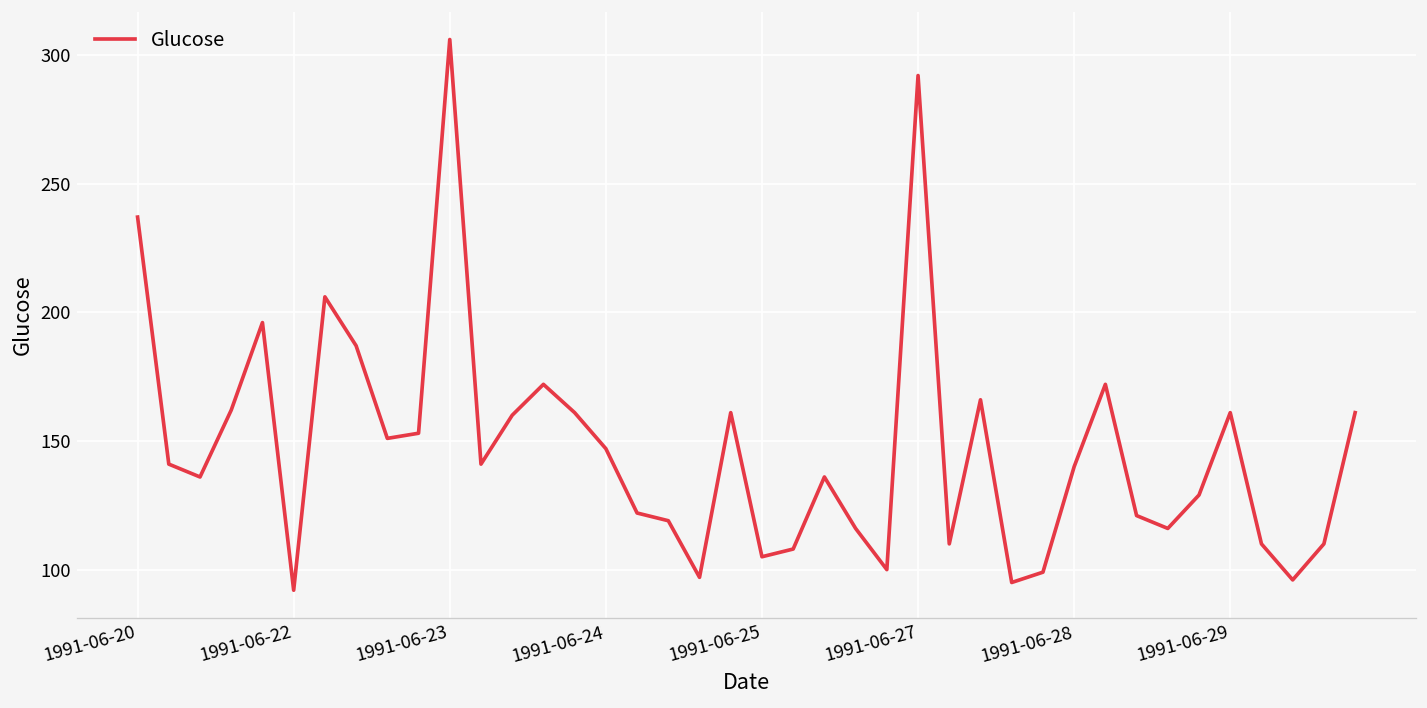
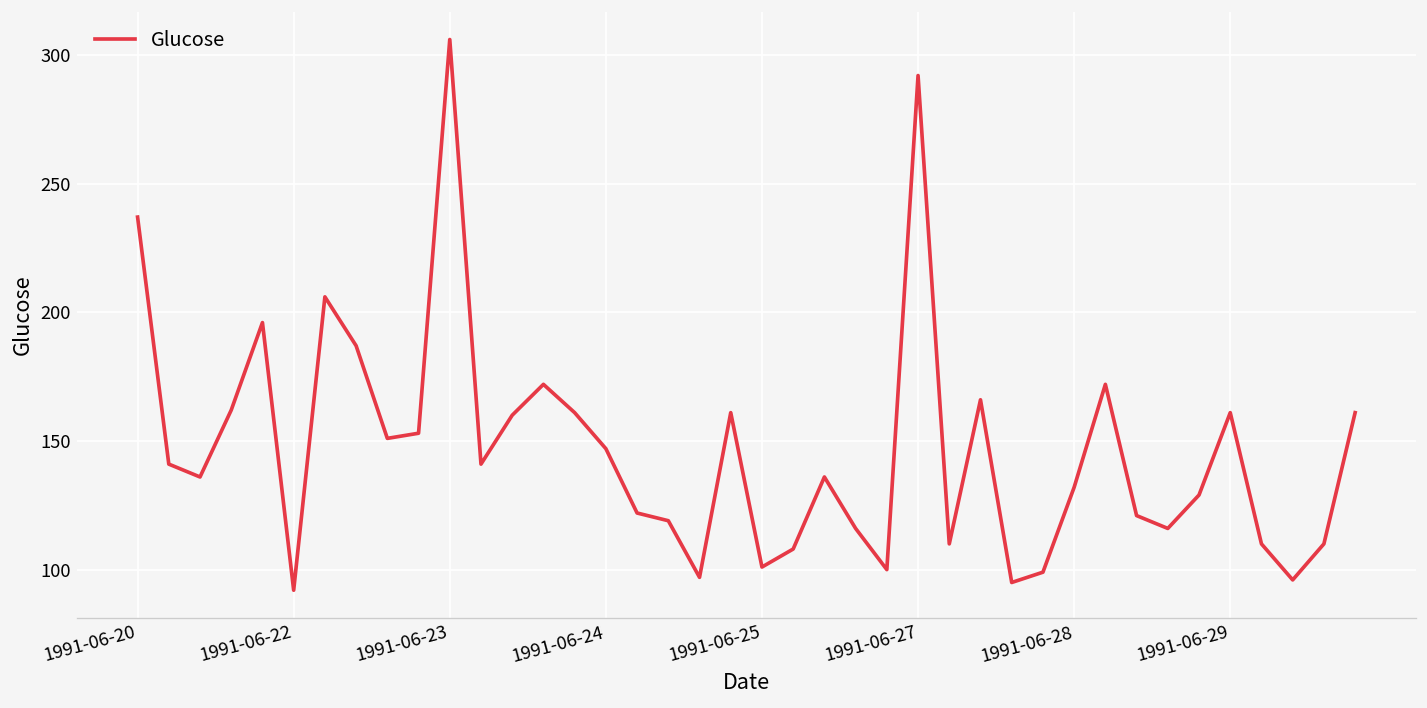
1991-06-25: 105 -> 101
1991-06-28: 140 -> 132
